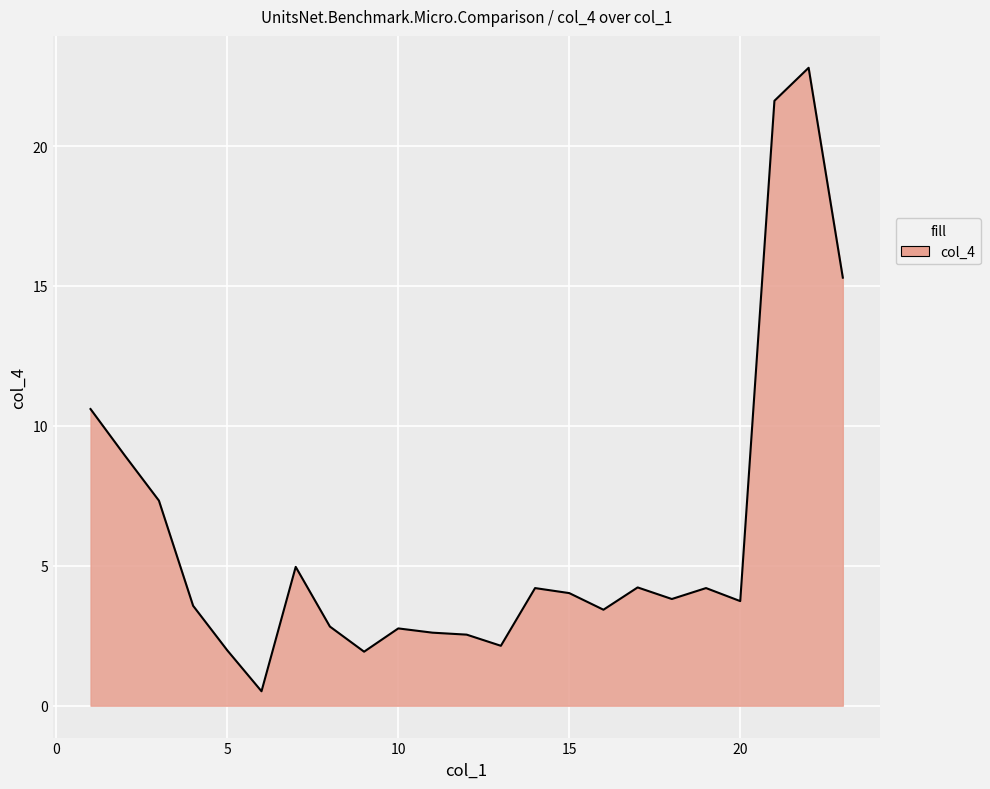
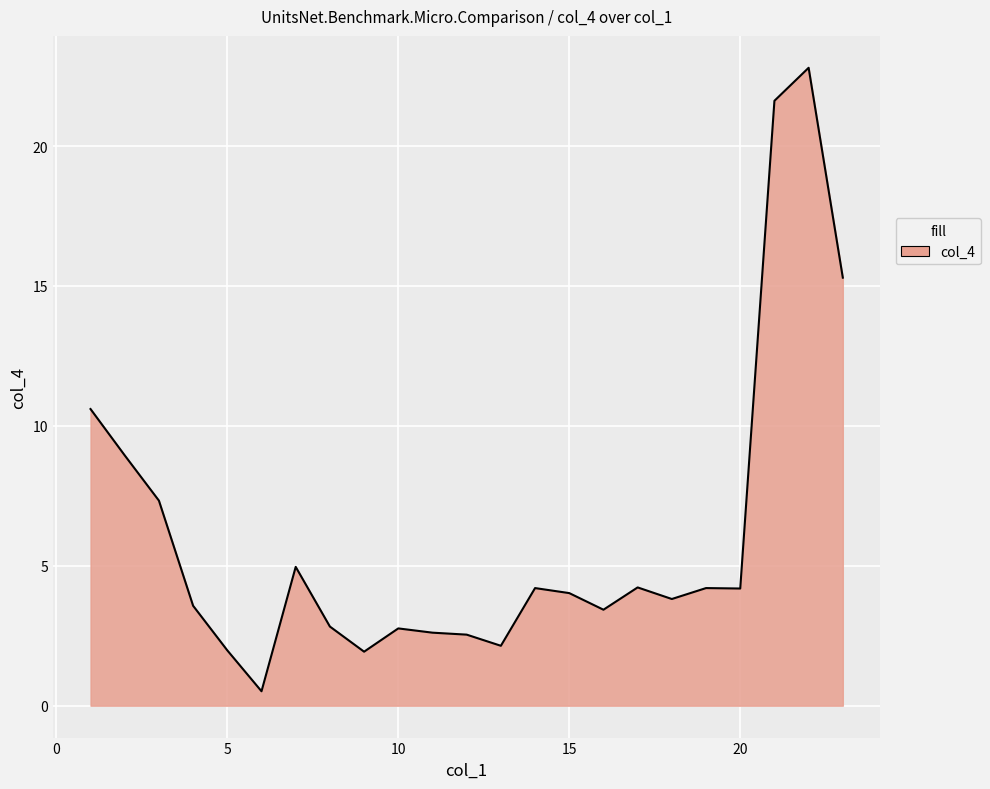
20: 3.7 -> 4.2
